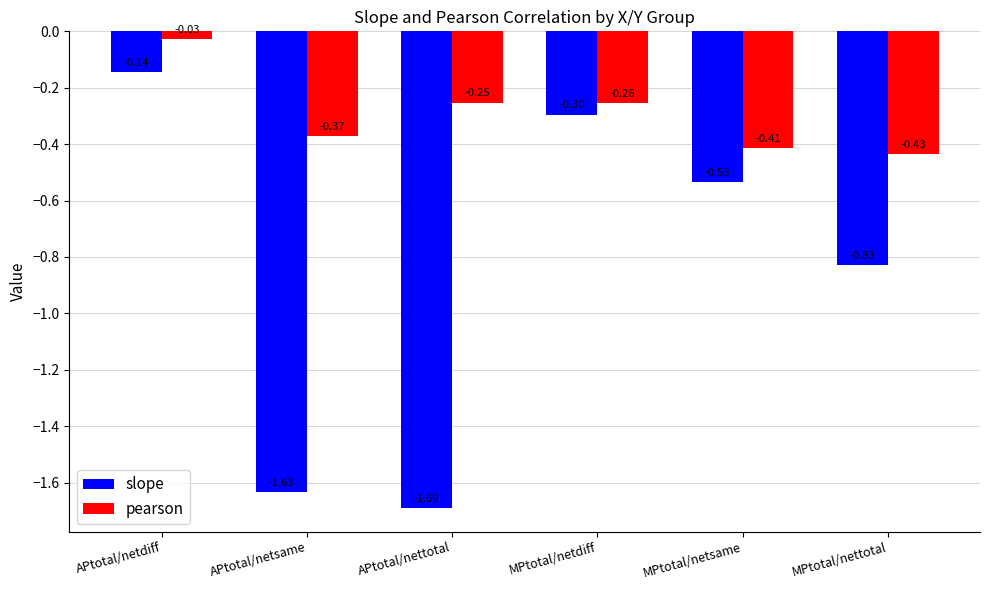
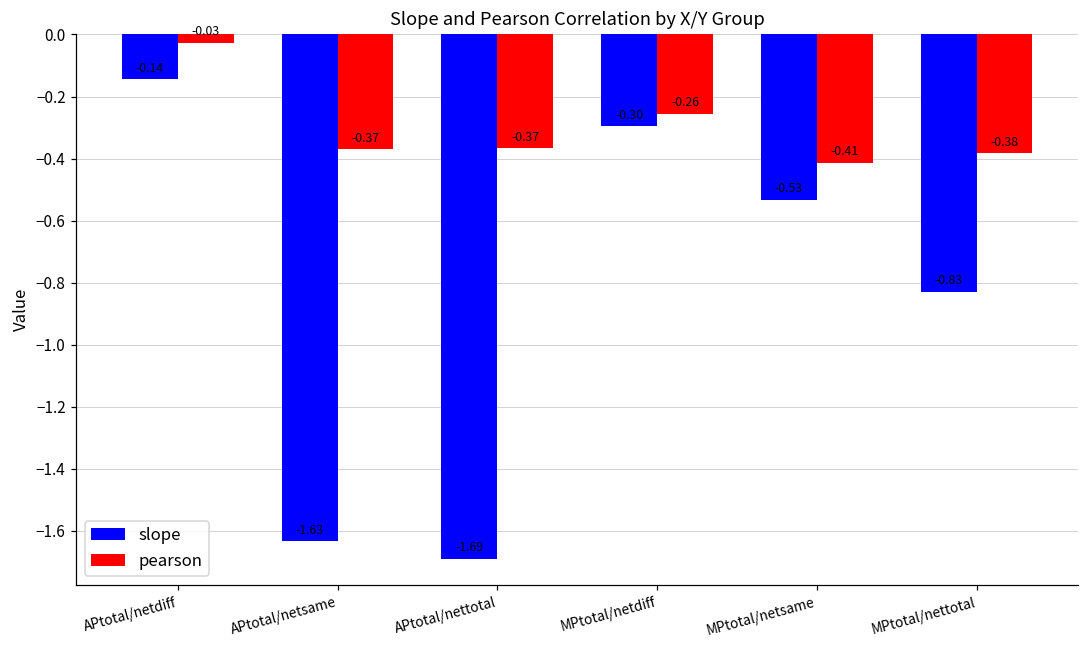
pearson, APtotal/nettotal: -0.25 -> -0.37
pearson, MPtotal/nettotal: -0.43 -> -0.38
